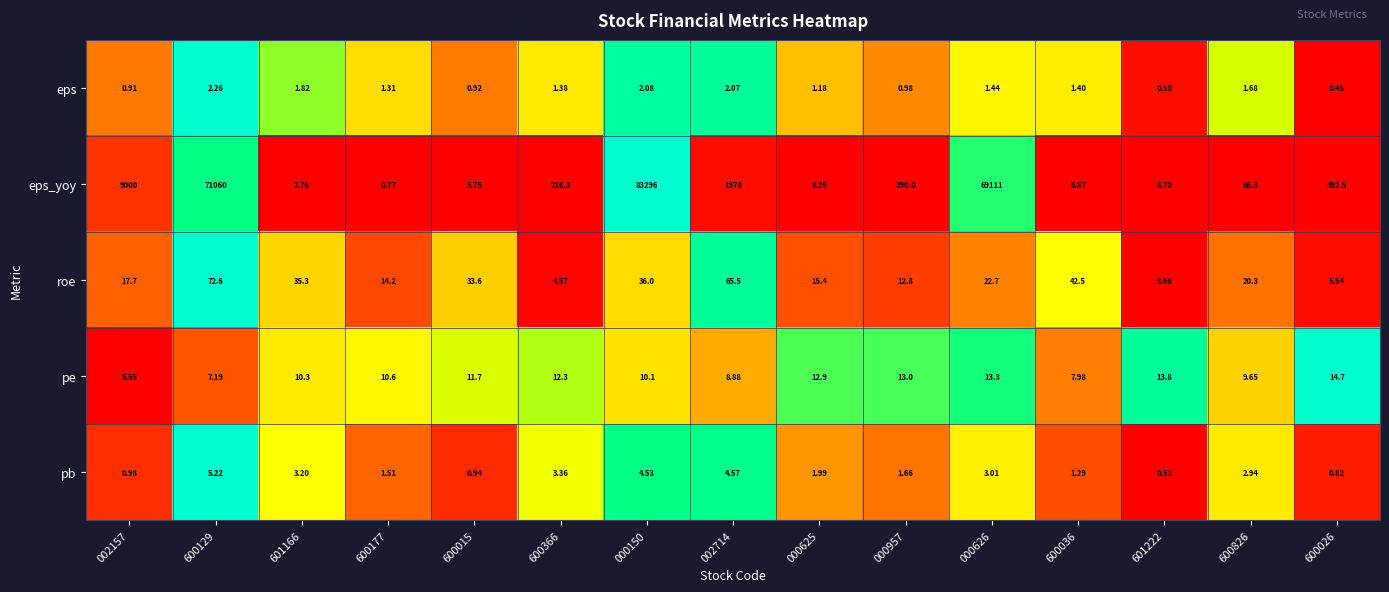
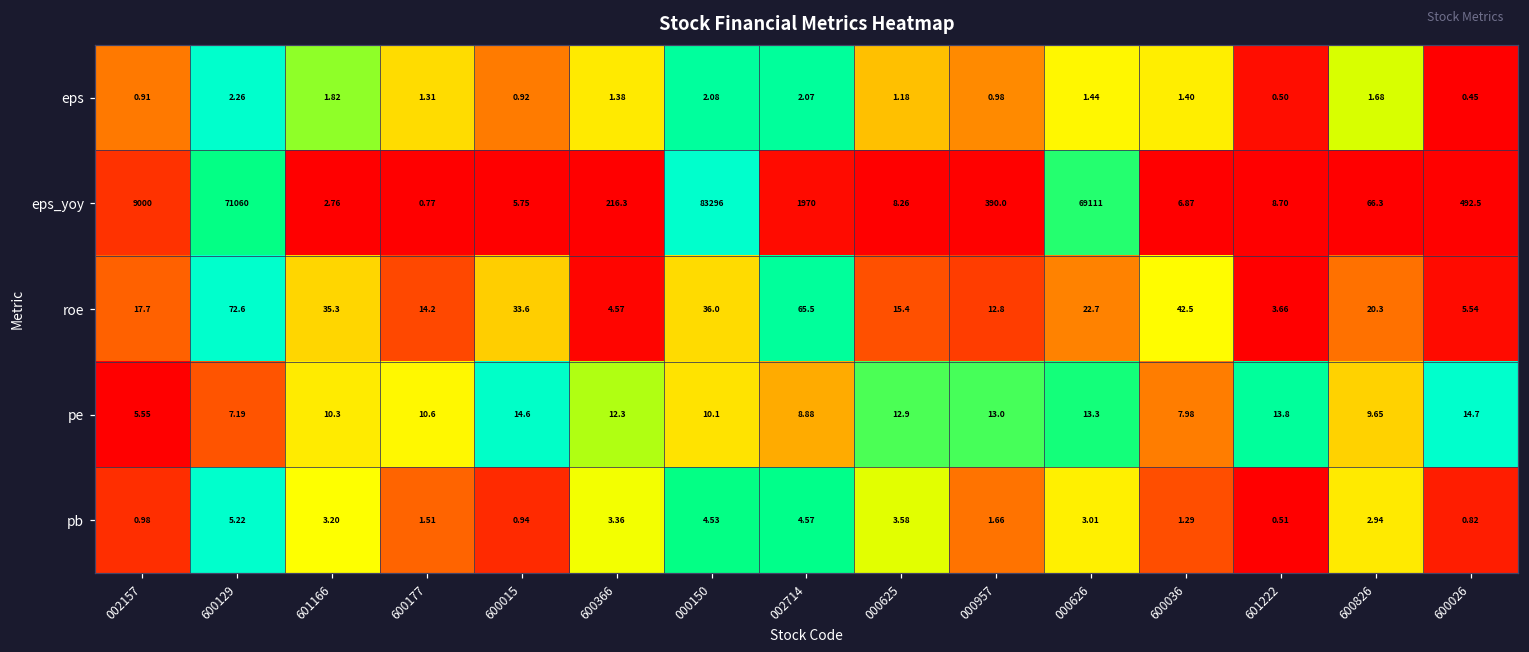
pe, 600015: 11.7 -> 14.6
pb, 000625: 1.99 -> 3.58
